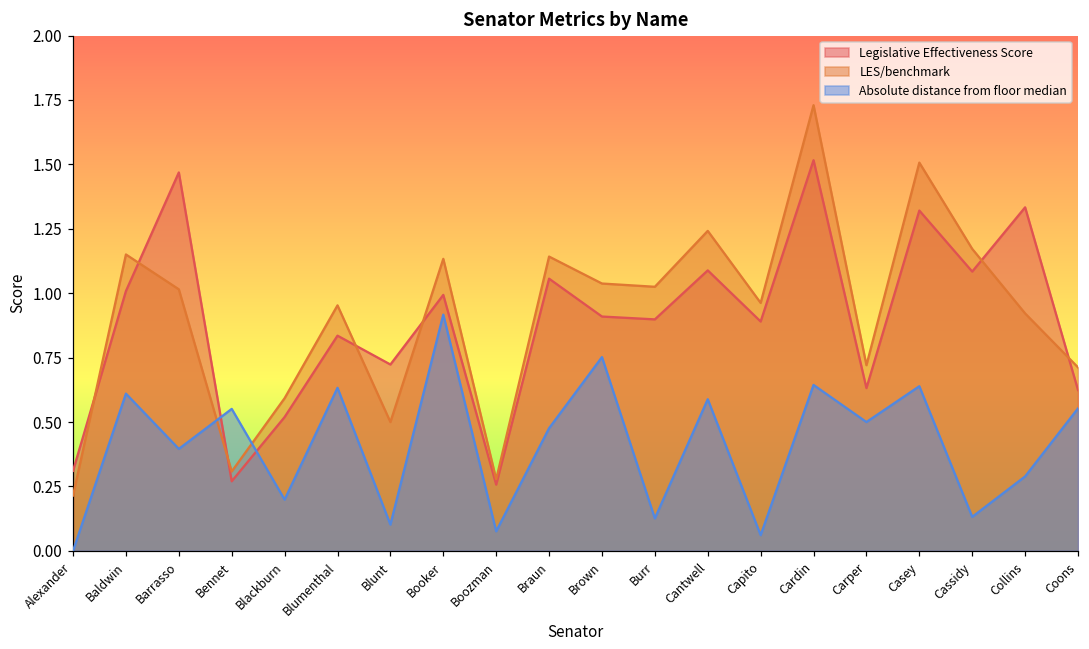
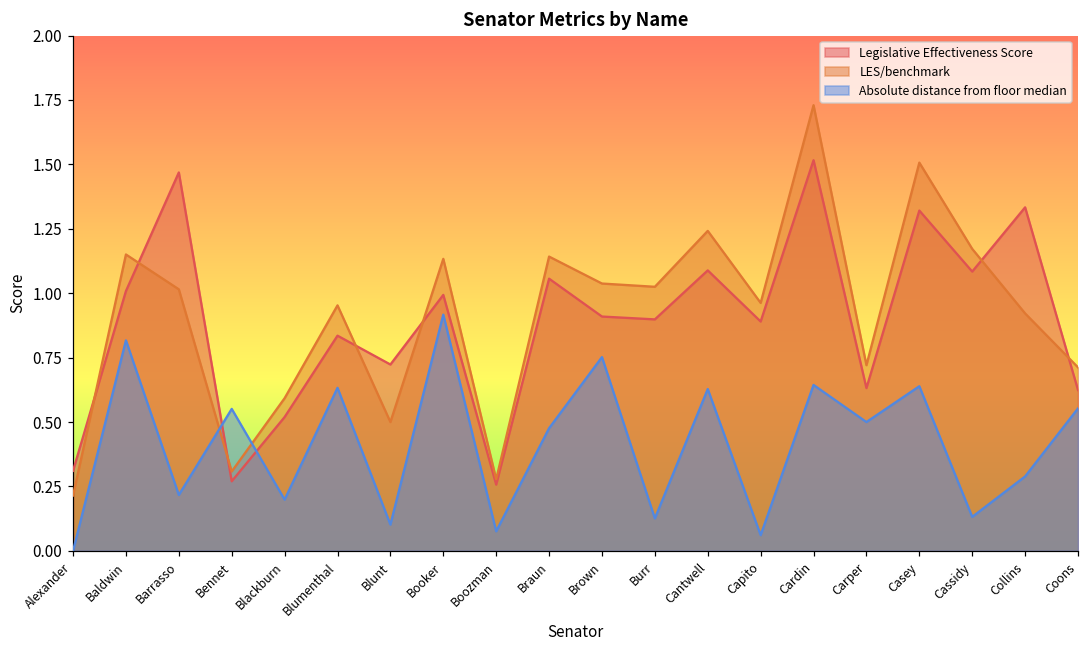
Absolute distance from floor median, Baldwin: 0.61 -> 0.82
Absolute distance from floor median, Barrasso: 0.40 -> 0.22
Absolute distance from floor median, Cantwell: 0.59 -> 0.63
